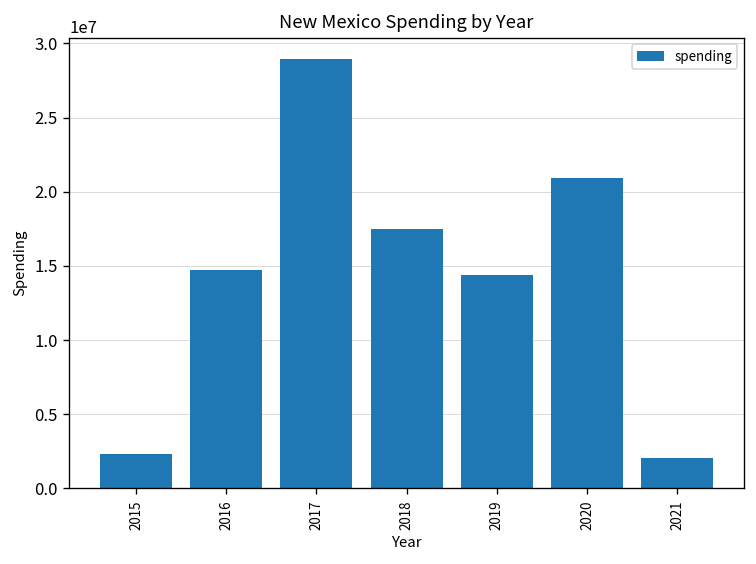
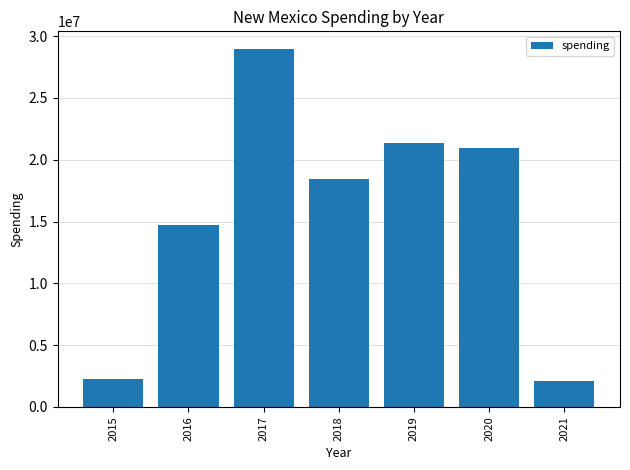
2018: 17500000 -> 18500000
2019: 14400000 -> 21300000
